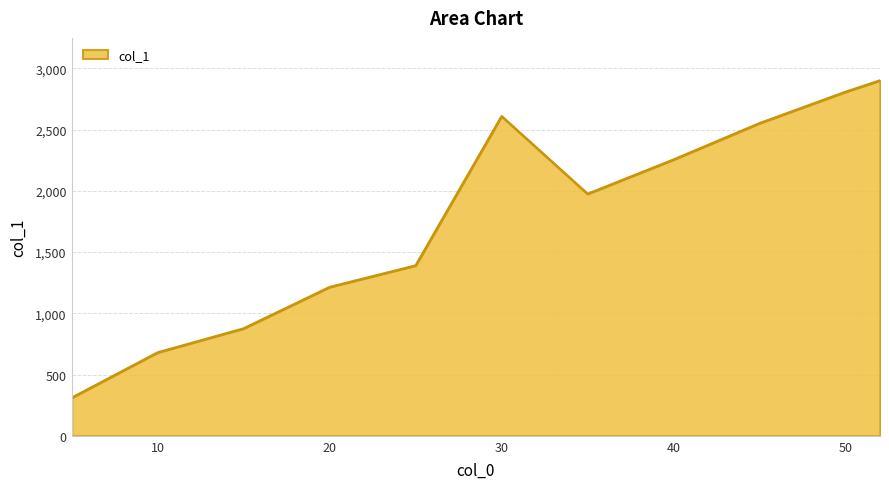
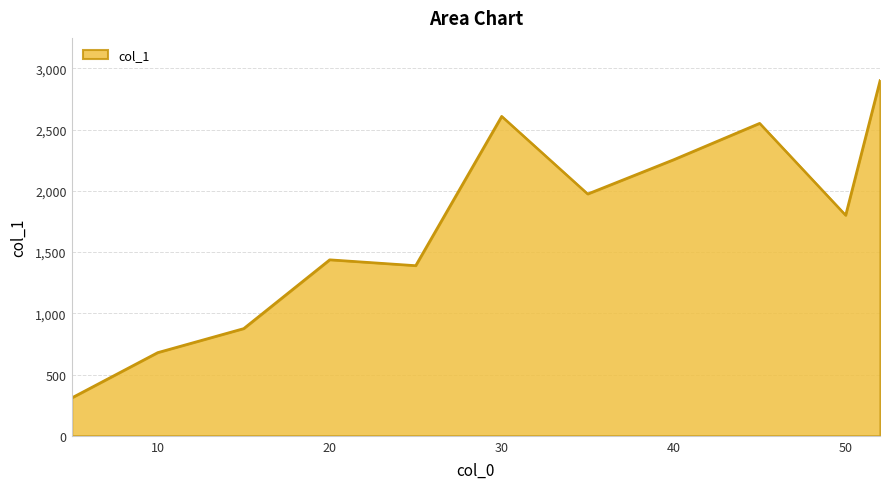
20: 1,210 -> 1,440
50: 2,810 -> 1,800
